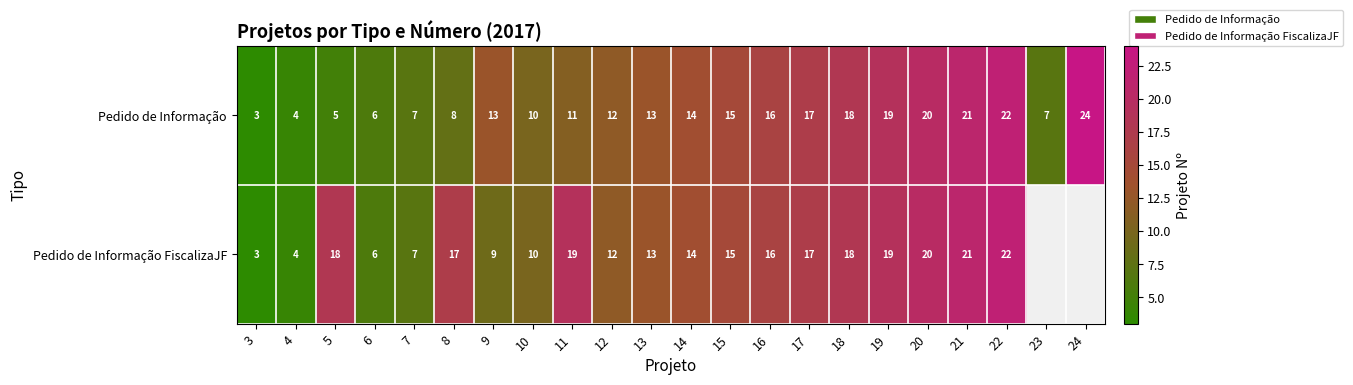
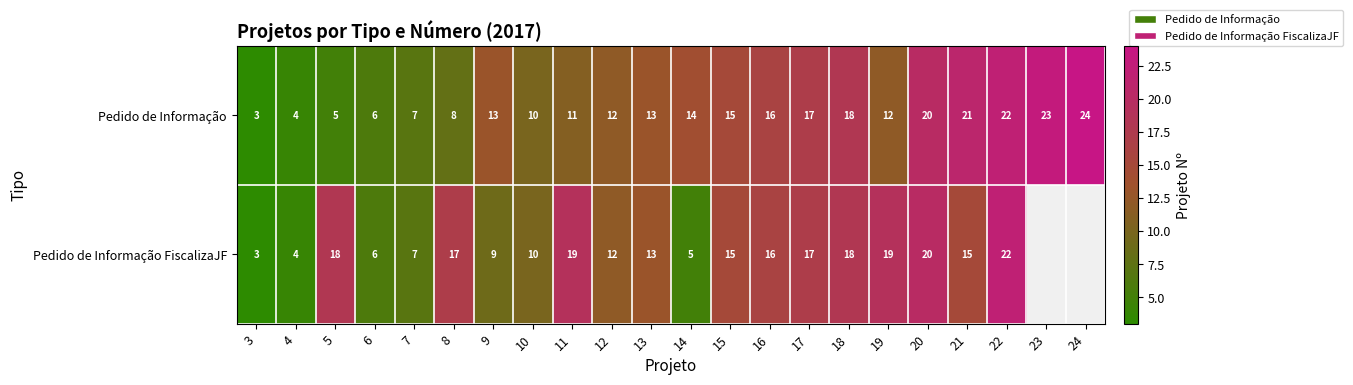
Pedido de Informação, 19: 19 -> 12
Pedido de Informação, 23: 7 -> 23
Pedido de Informação FiscalizaJF, 14: 14 -> 5
Pedido de Informação FiscalizaJF, 21: 21 -> 15
